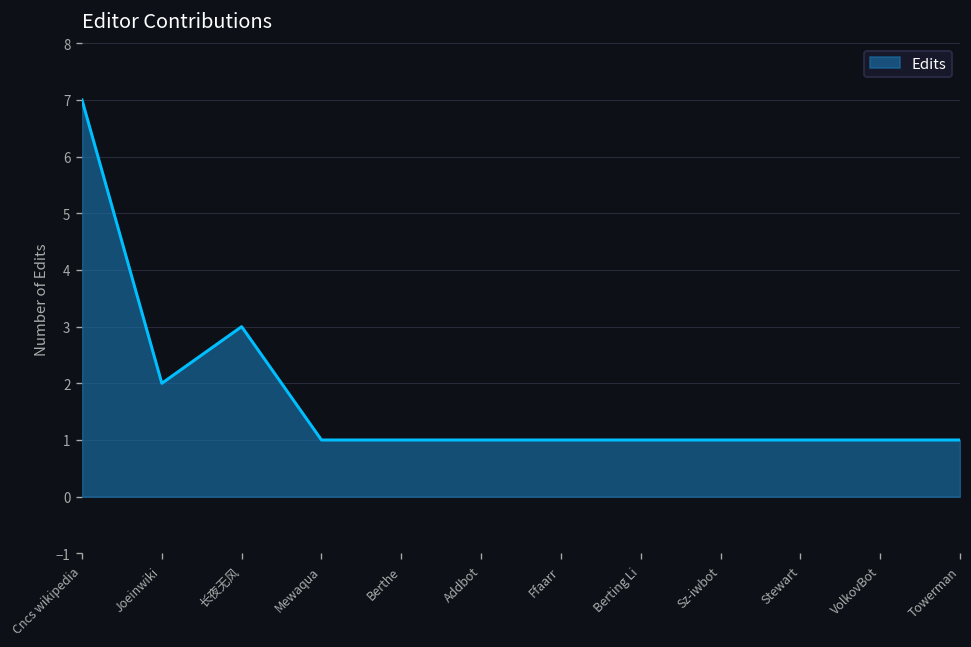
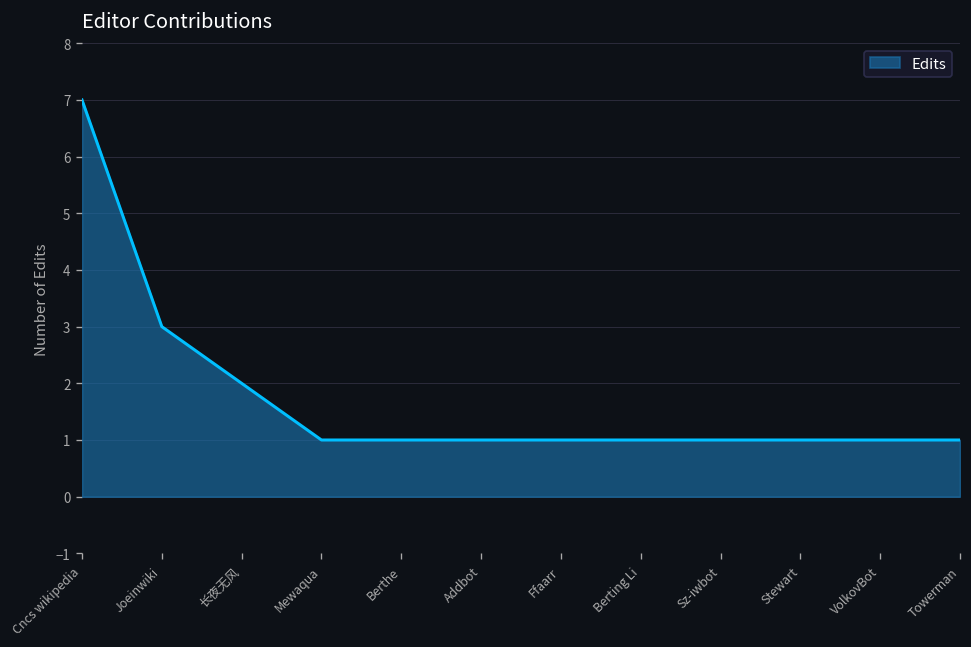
Joeinwiki: 2 -> 3
长夜无风: 3 -> 2
